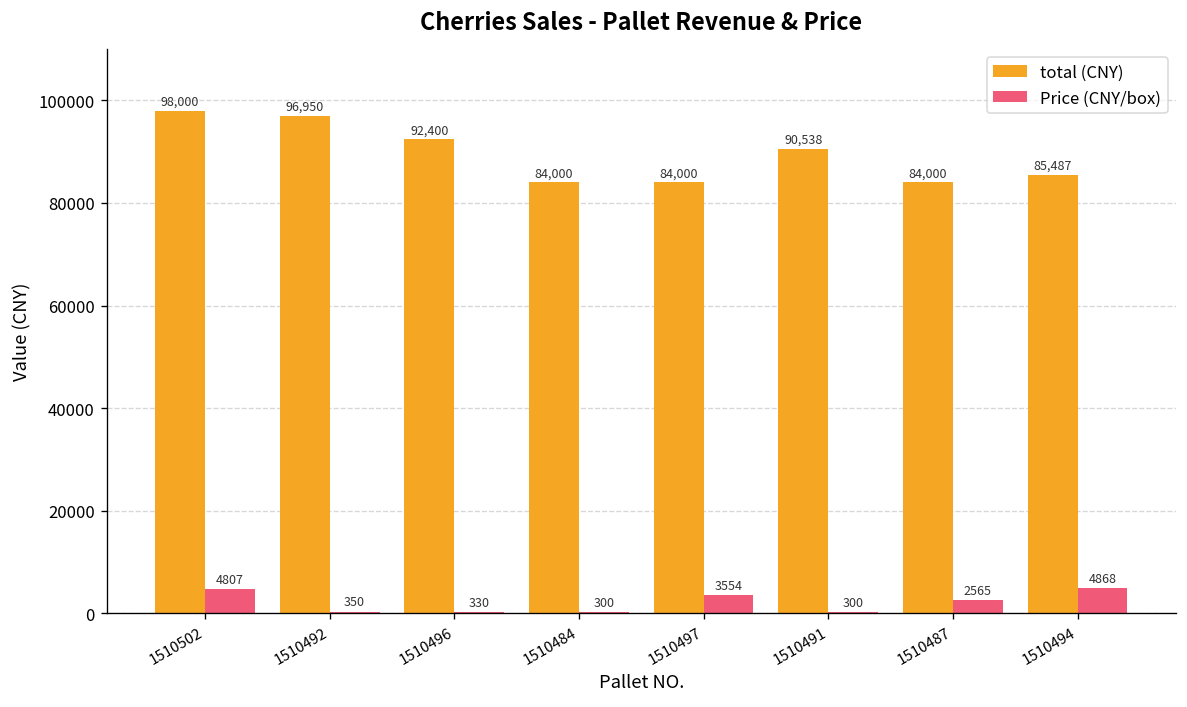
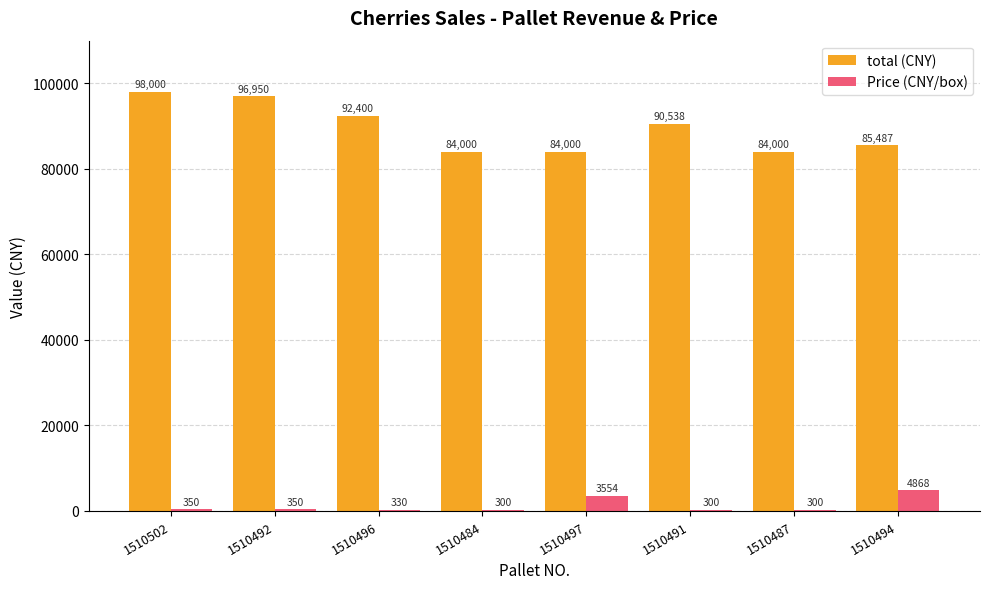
Price (CNY/box), 1510502: 4807 -> 350
Price (CNY/box), 1510487: 2565 -> 300
